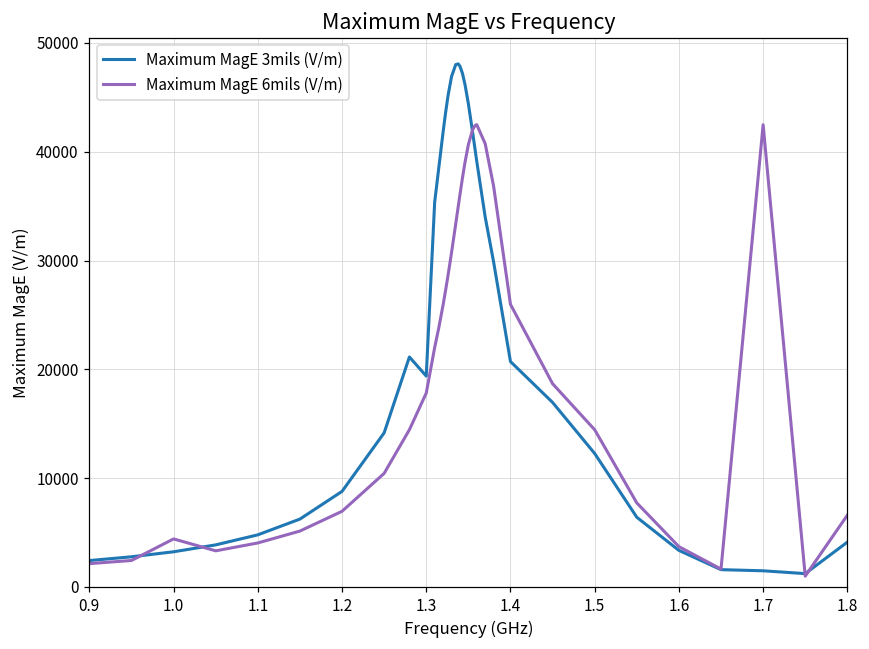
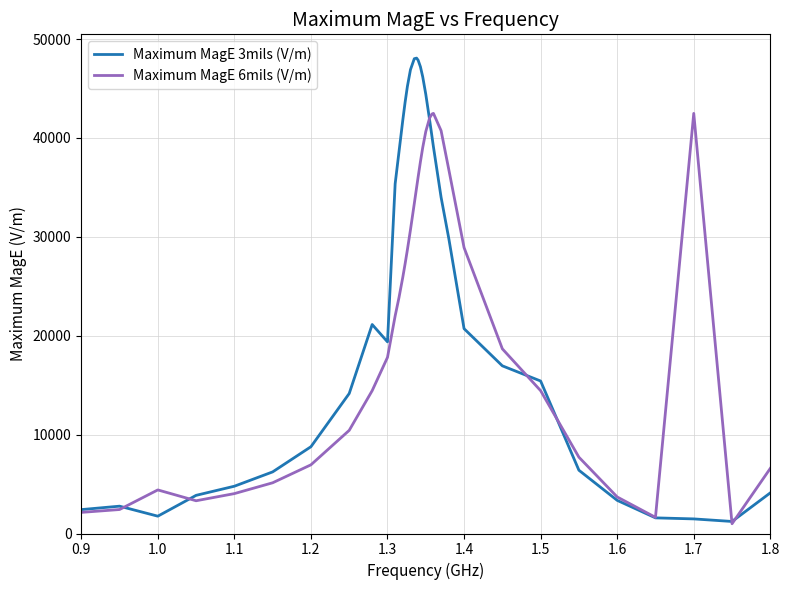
Maximum MagE 3mils (V/m), 1.0: 3000 -> 2000
Maximum MagE 6mils (V/m), 1.4: 26000 -> 29000
Maximum MagE 3mils (V/m), 1.5: 12000 -> 15000
